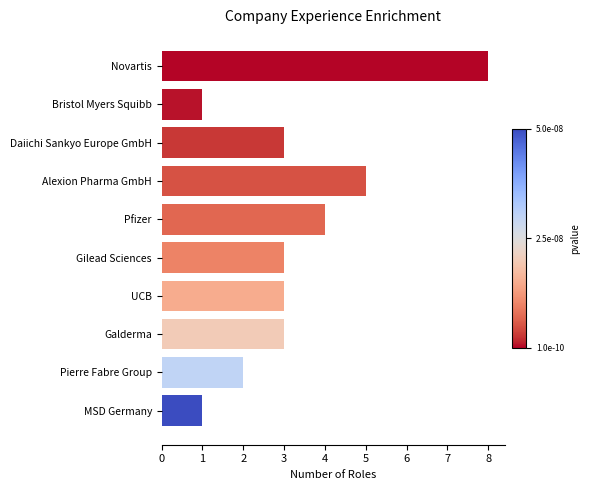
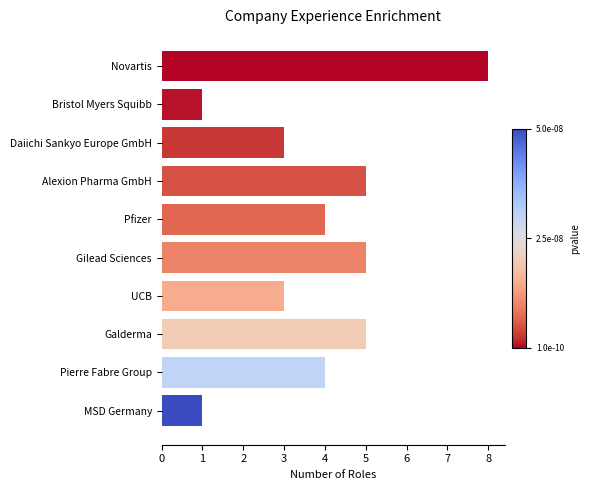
Gilead Sciences: 3 -> 5
Galderma: 3 -> 5
Pierre Fabre Group: 2 -> 4
